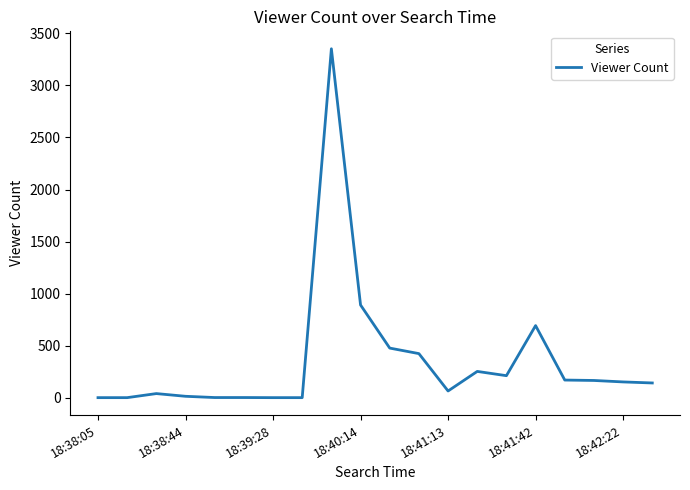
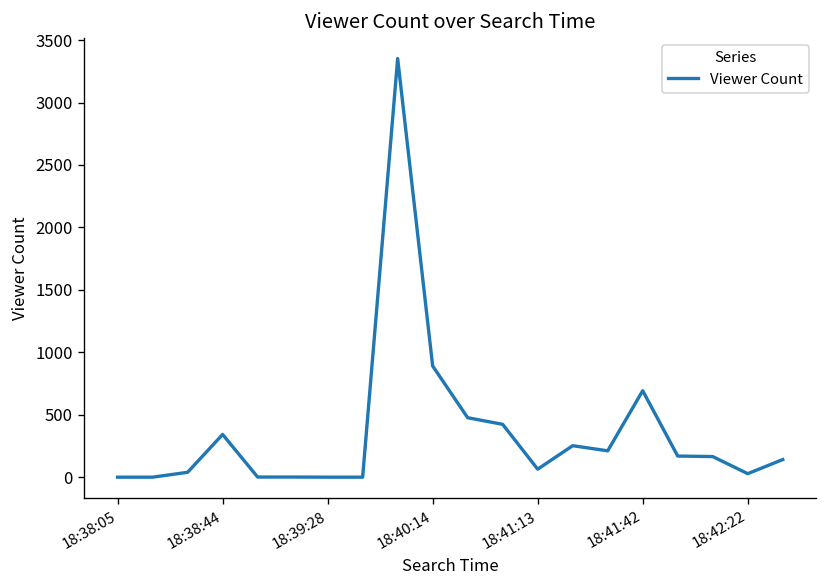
18:38:44: 10 -> 340
18:42:22: 150 -> 30
